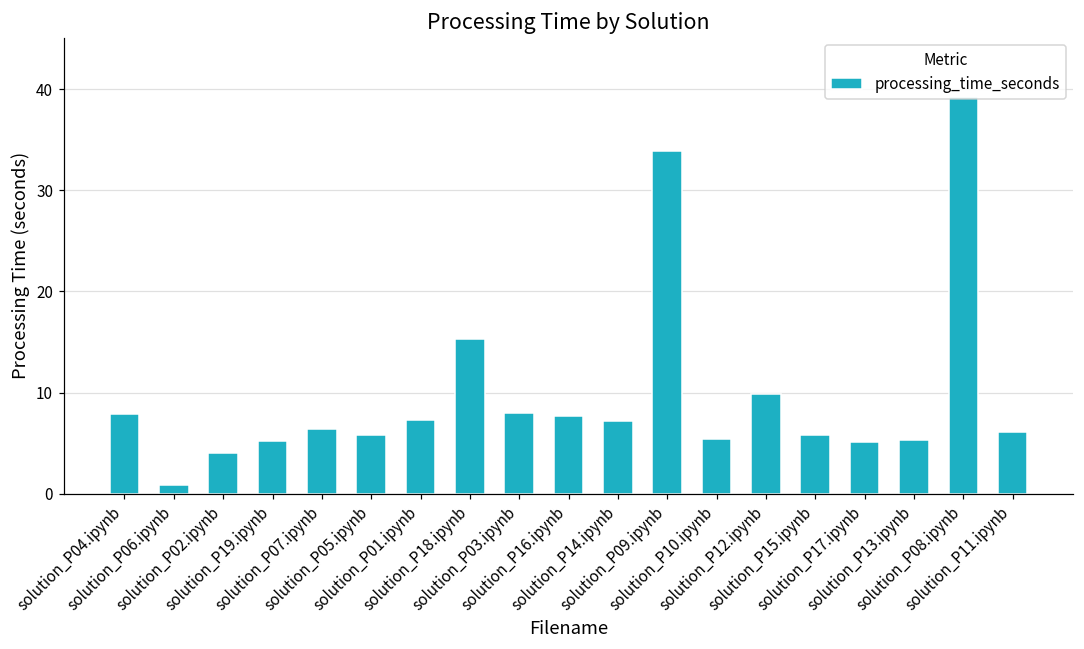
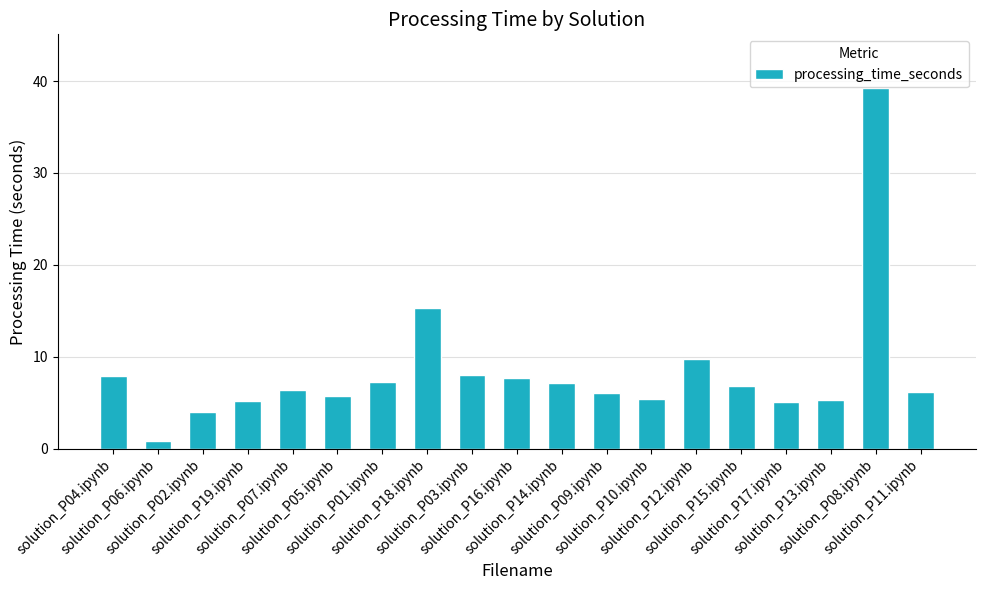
solution_P09.ipynb: 34 -> 6
solution_P15.ipynb: 6 -> 7
